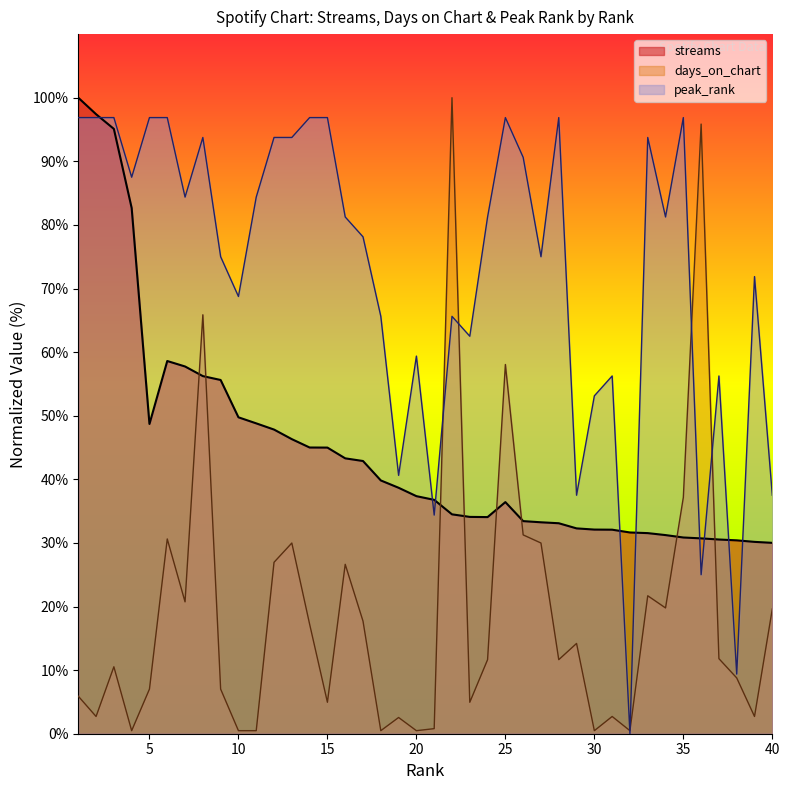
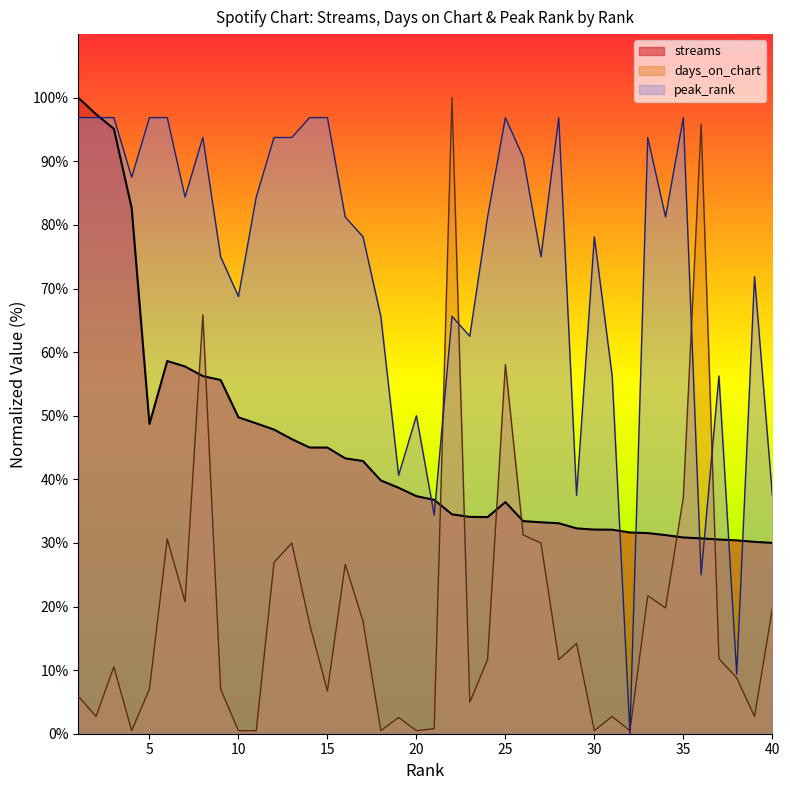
days_on_chart, 15: 5% -> 7%
peak_rank, 20: 59% -> 50%
peak_rank, 30: 53% -> 78%
